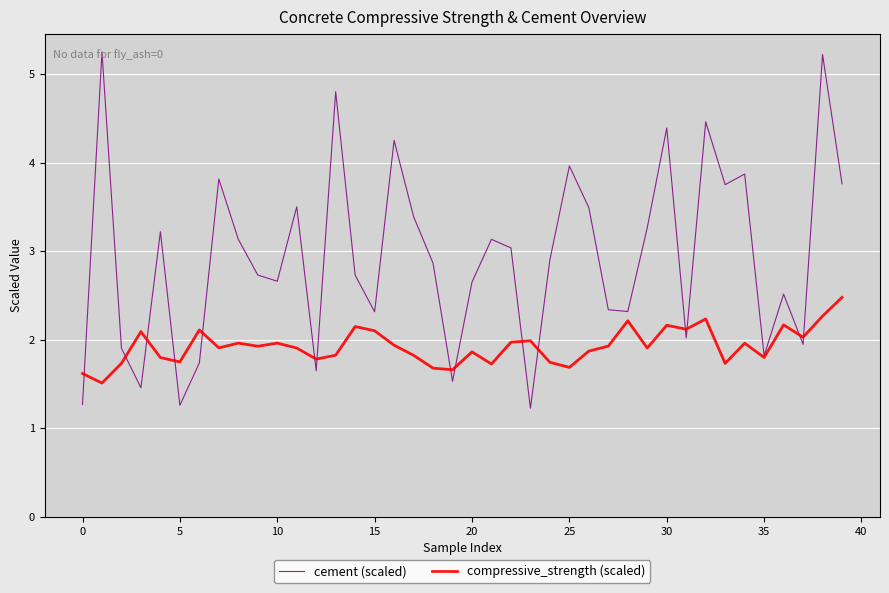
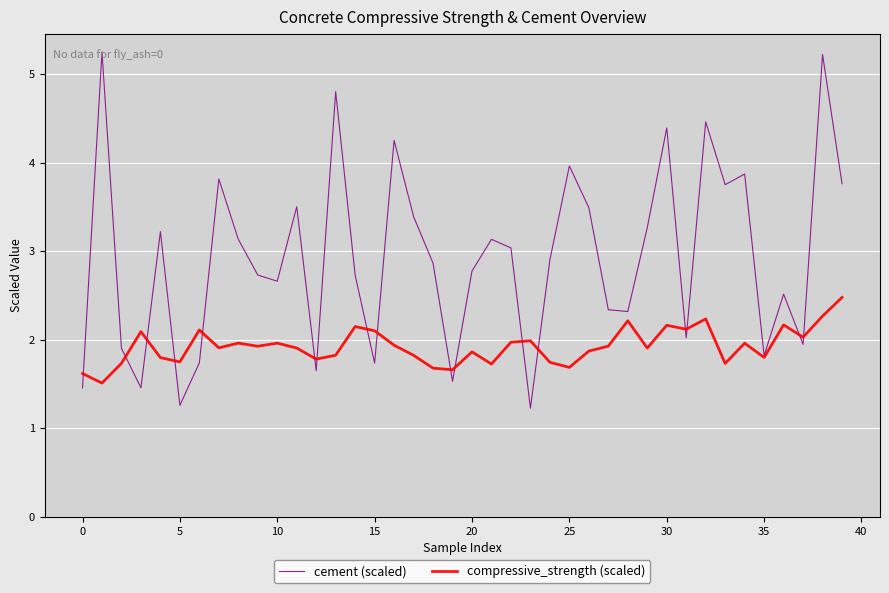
cement (scaled), 0: 1.3 -> 1.5
cement (scaled), 15: 2.3 -> 1.7
cement (scaled), 20: 2.7 -> 2.8
